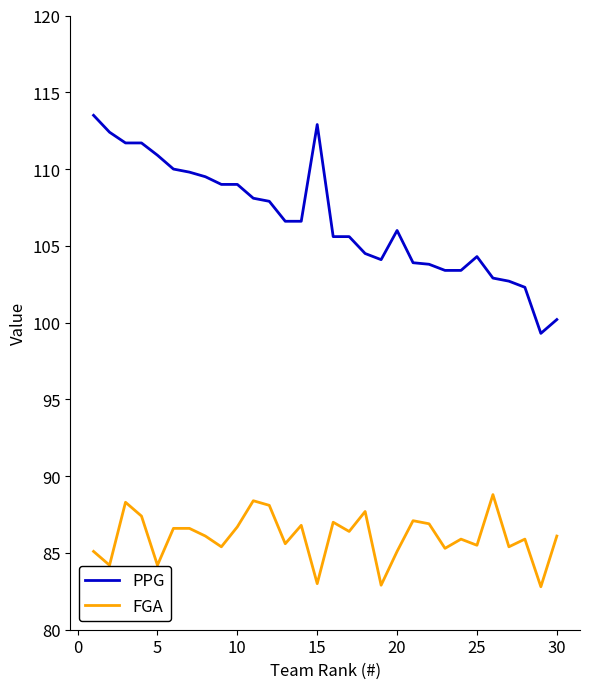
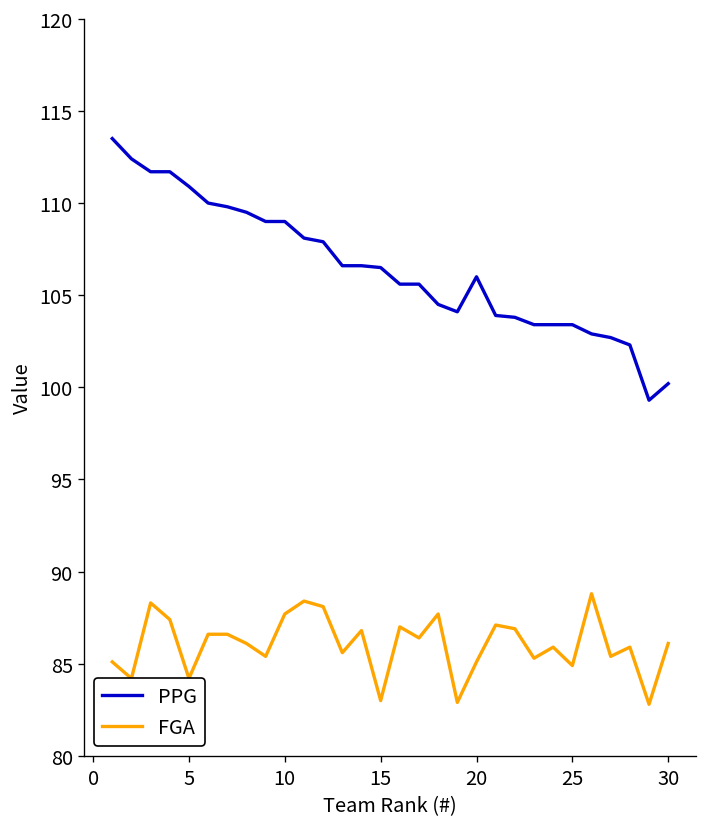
FGA, 10: 86.7 -> 87.7
PPG, 15: 112.9 -> 106.5
PPG, 25: 104.3 -> 103.4
FGA, 25: 85.5 -> 84.9
